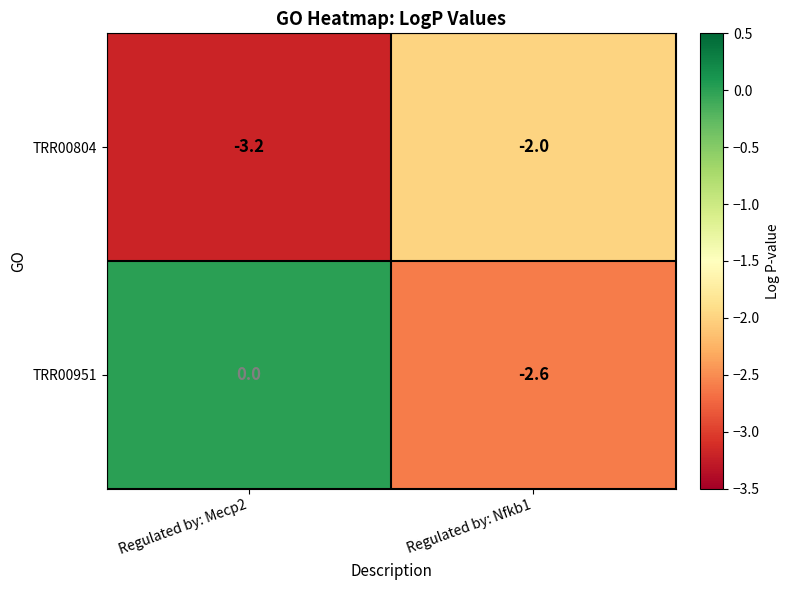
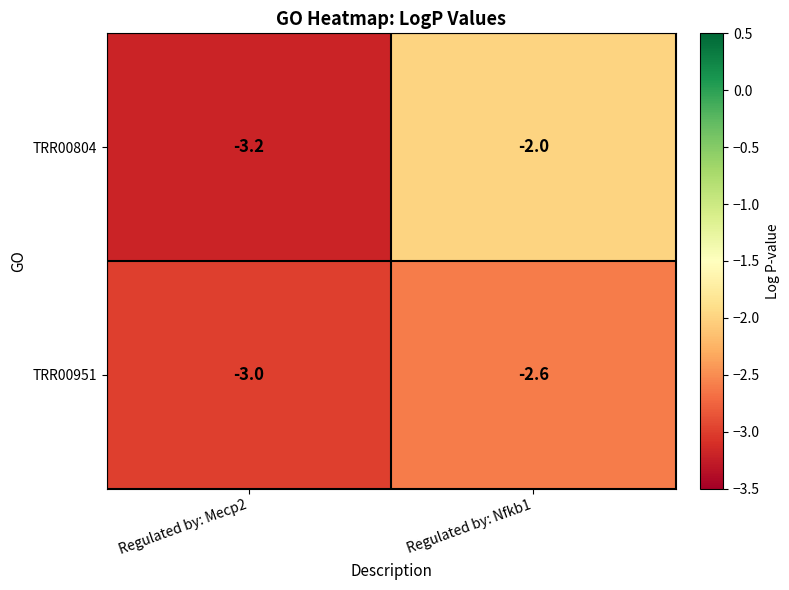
TRR00951, Regulated by: Mecp2: 0.0 -> -3.0
